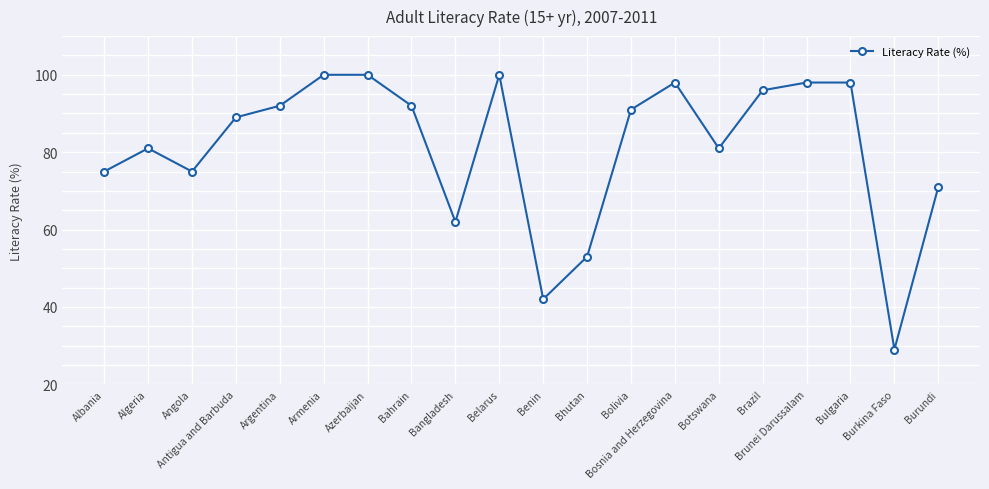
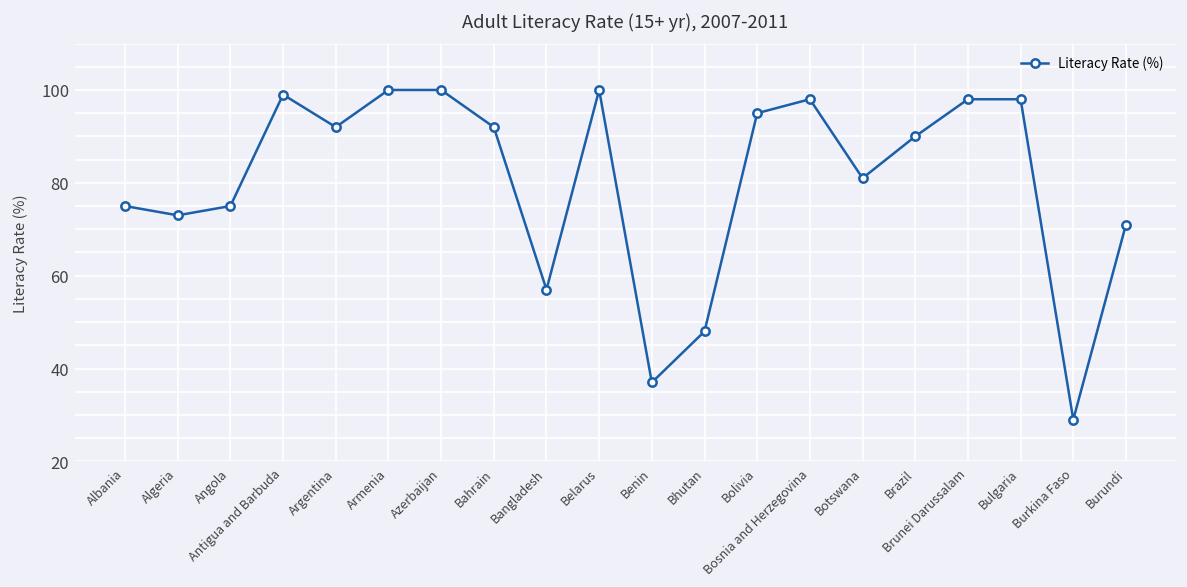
Algeria: 81 -> 73
Antigua and Barbuda: 89 -> 99
Bangladesh: 62 -> 57
Benin: 42 -> 37
Bhutan: 53 -> 48
Bolivia: 91 -> 95
Brazil: 96 -> 90
